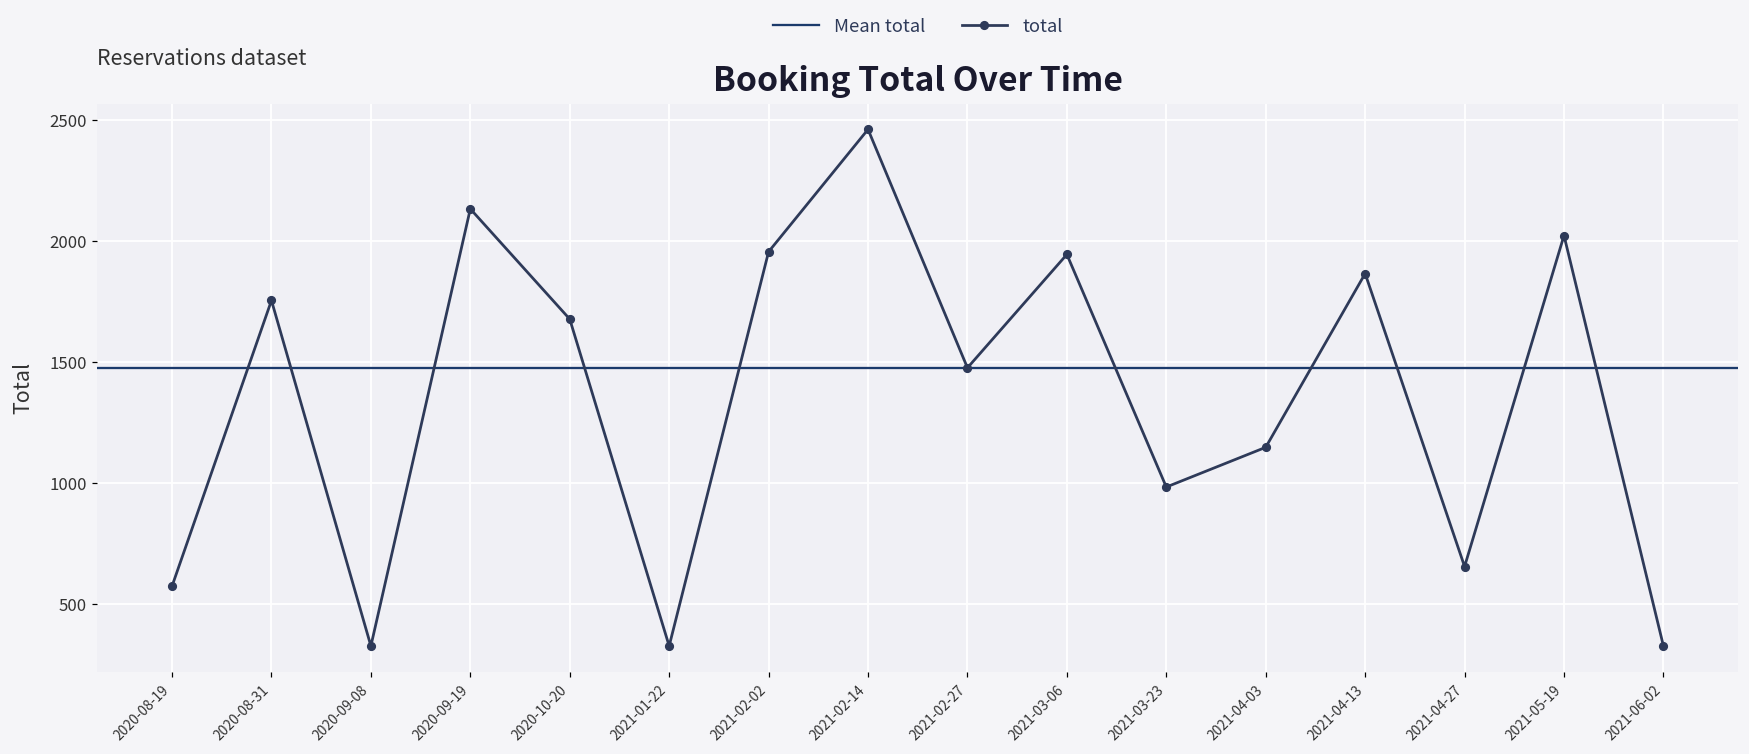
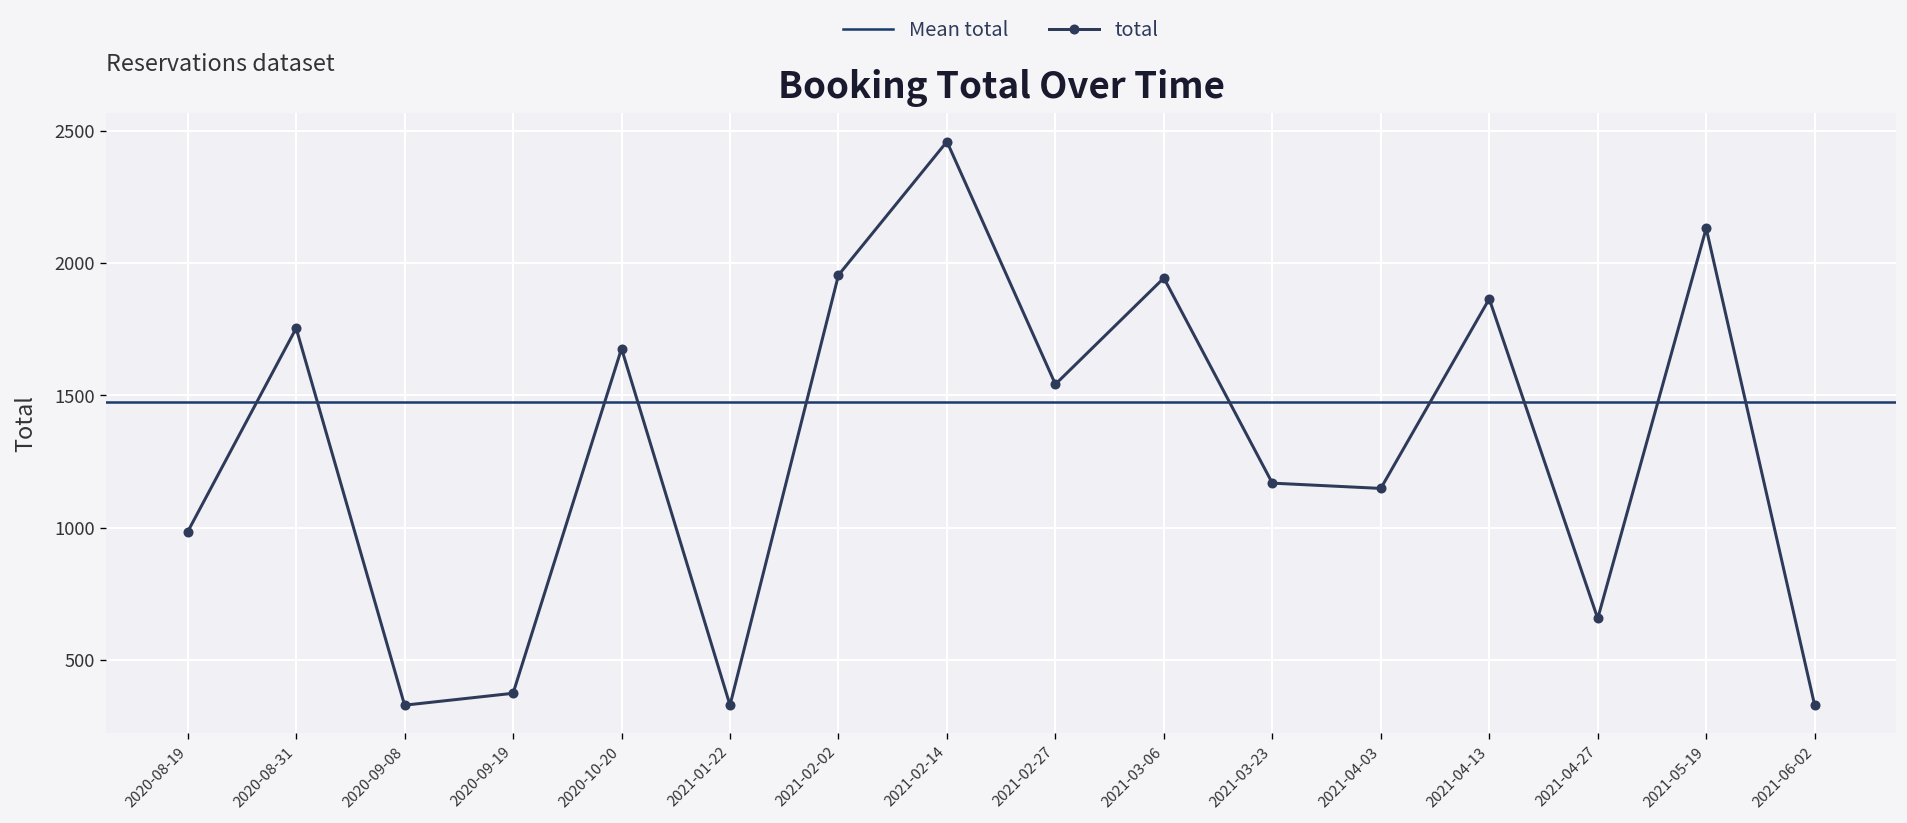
2020-08-19: 580 -> 980
2020-09-19: 2130 -> 370
2021-02-27: 1480 -> 1540
2021-03-23: 980 -> 1170
2021-05-19: 2020 -> 2130
